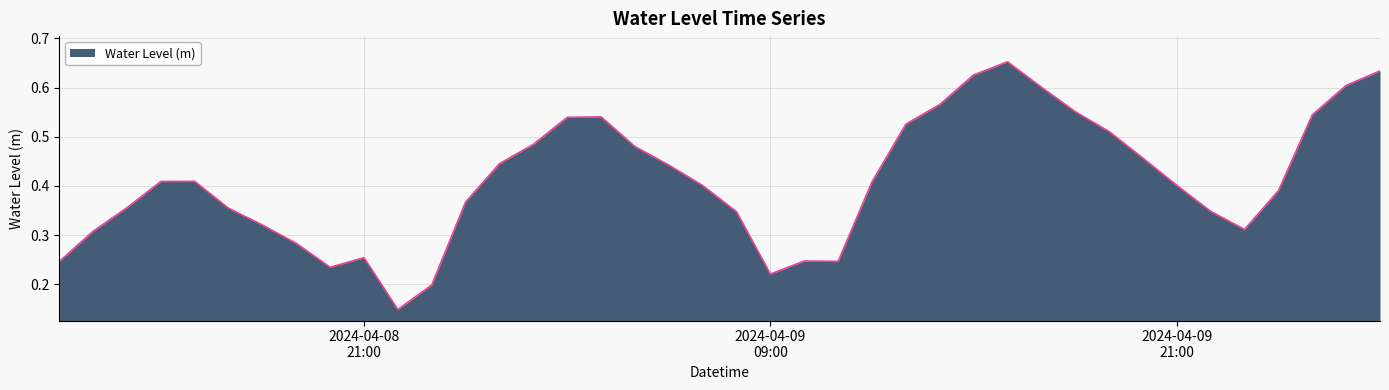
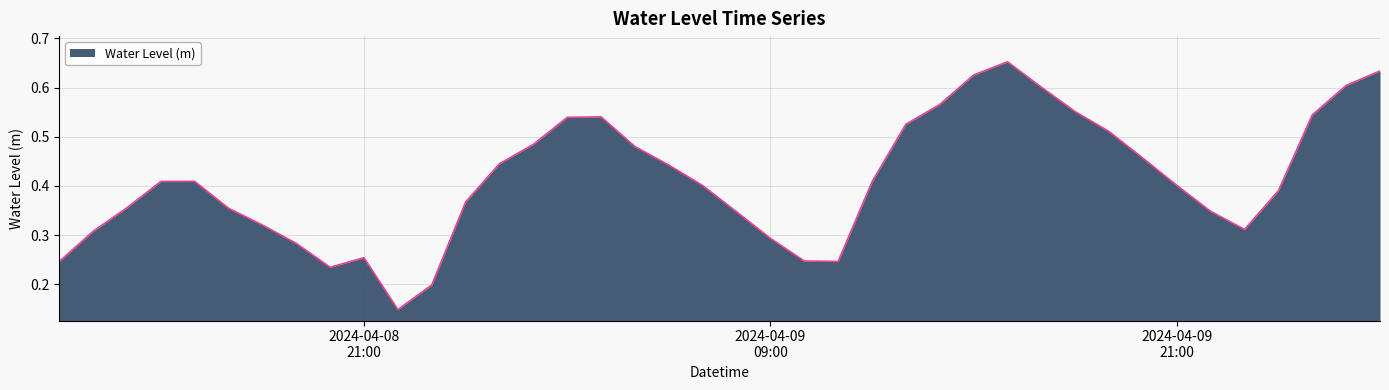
2024-04-09 09:00: 0.22 -> 0.29
